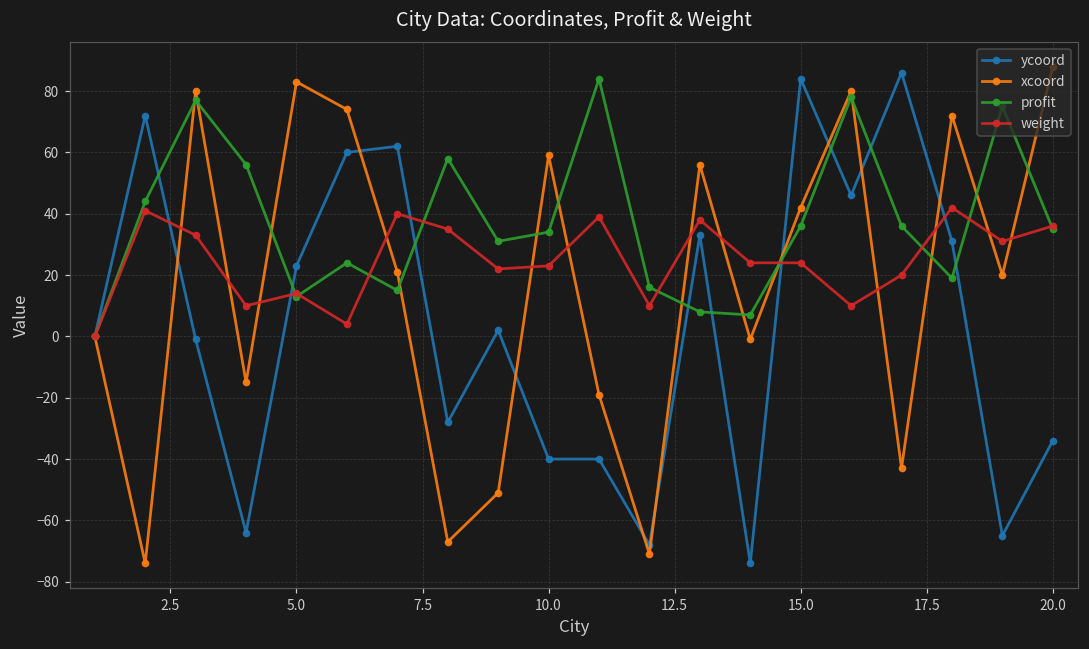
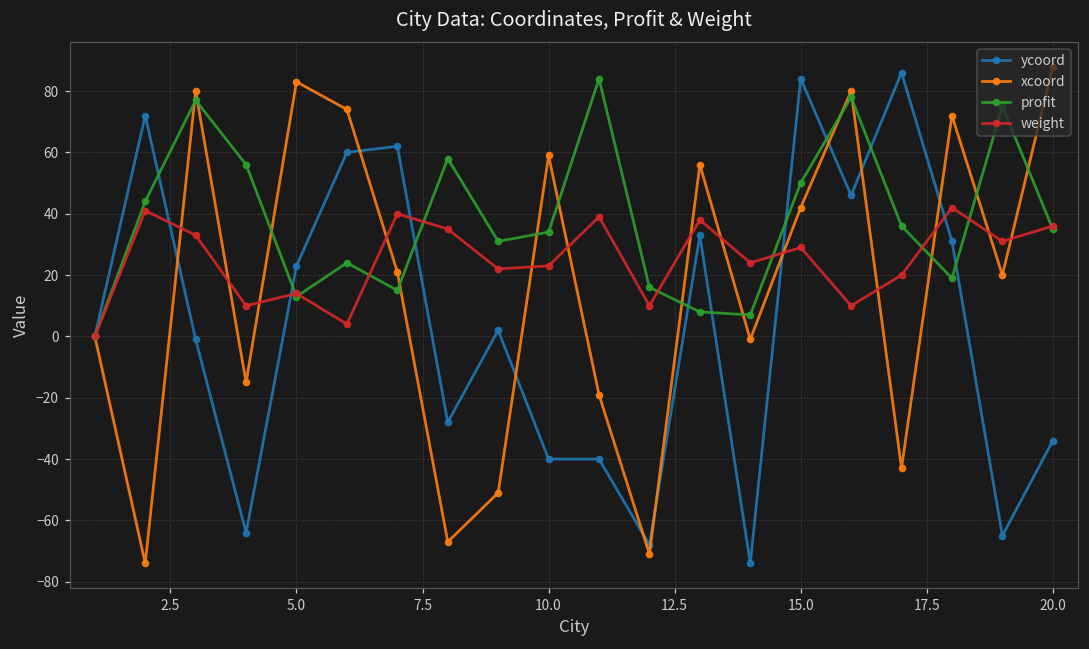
profit, 15.0: 36 -> 50
weight, 15.0: 24 -> 29
